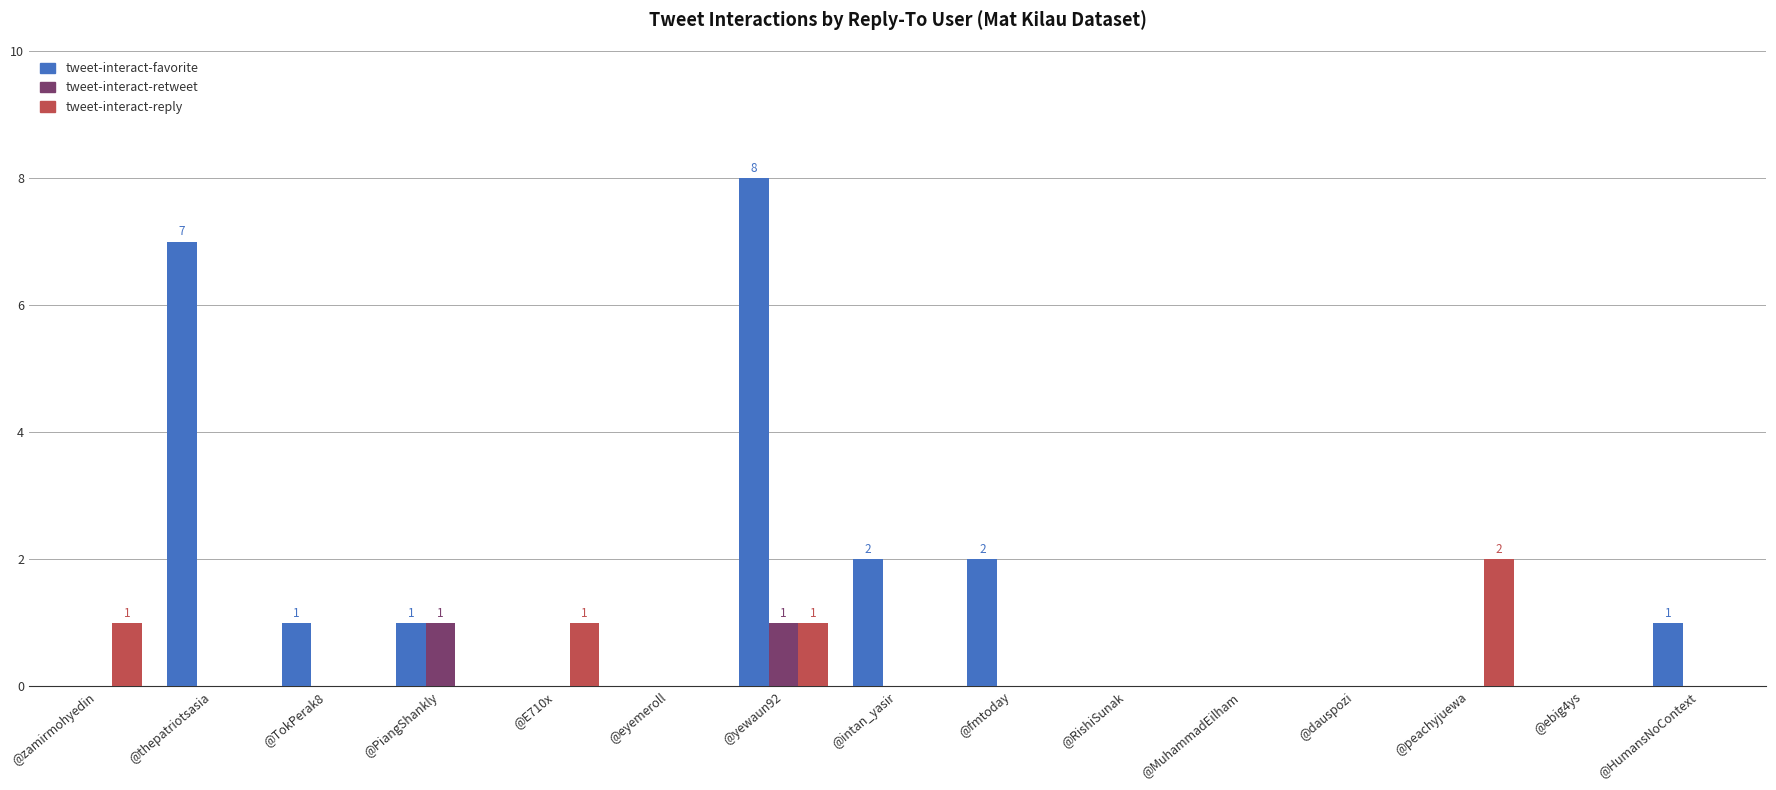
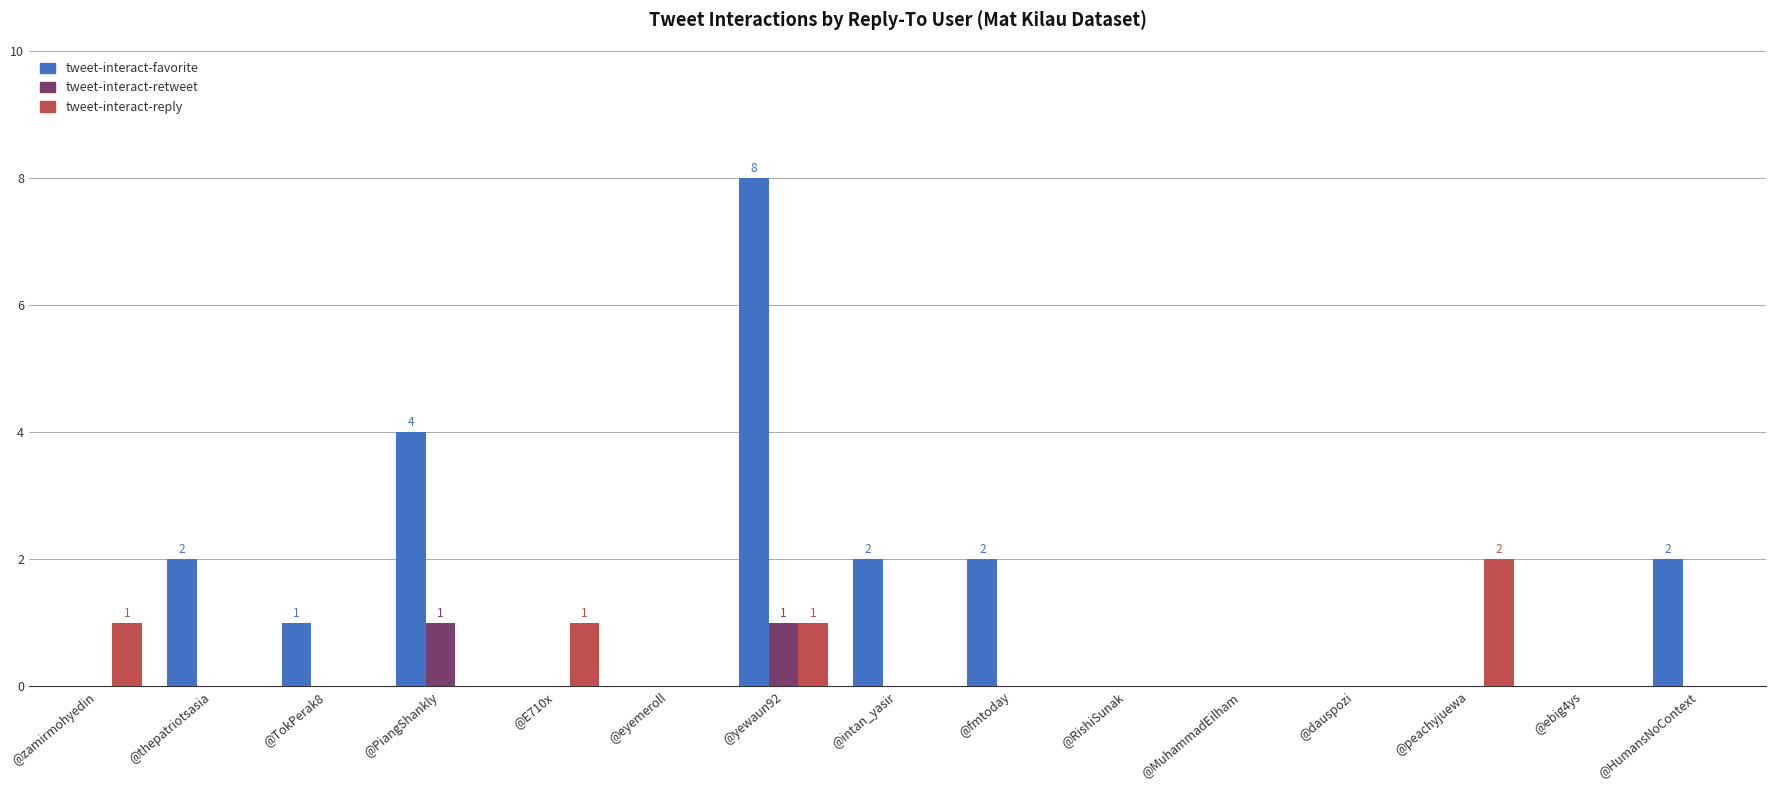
tweet-interact-favorite, @thepatriotsasia: 7 -> 2
tweet-interact-favorite, @PiangShankly: 1 -> 4
tweet-interact-favorite, @HumansNoContext: 1 -> 2
